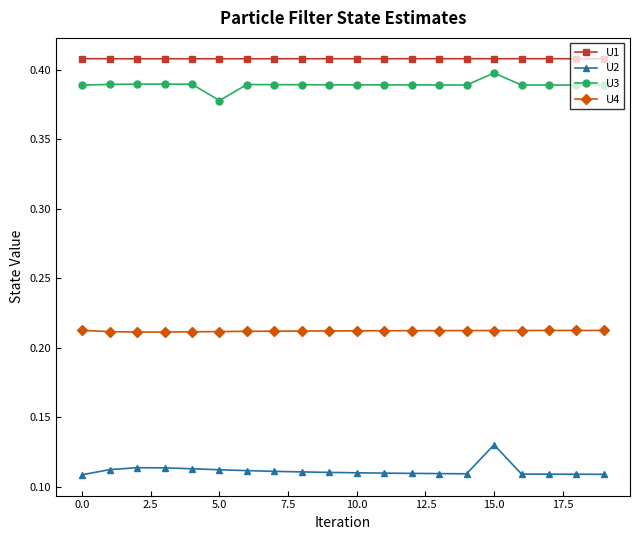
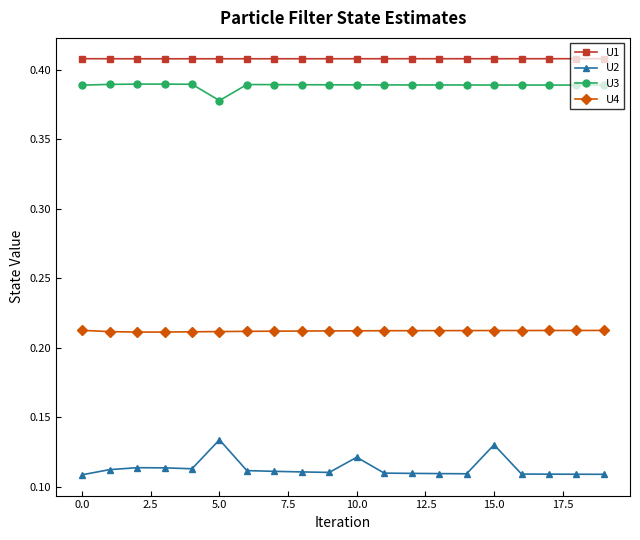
U2, 5.0: 0.112 -> 0.134
U2, 10.0: 0.110 -> 0.121
U3, 15.0: 0.397 -> 0.389
